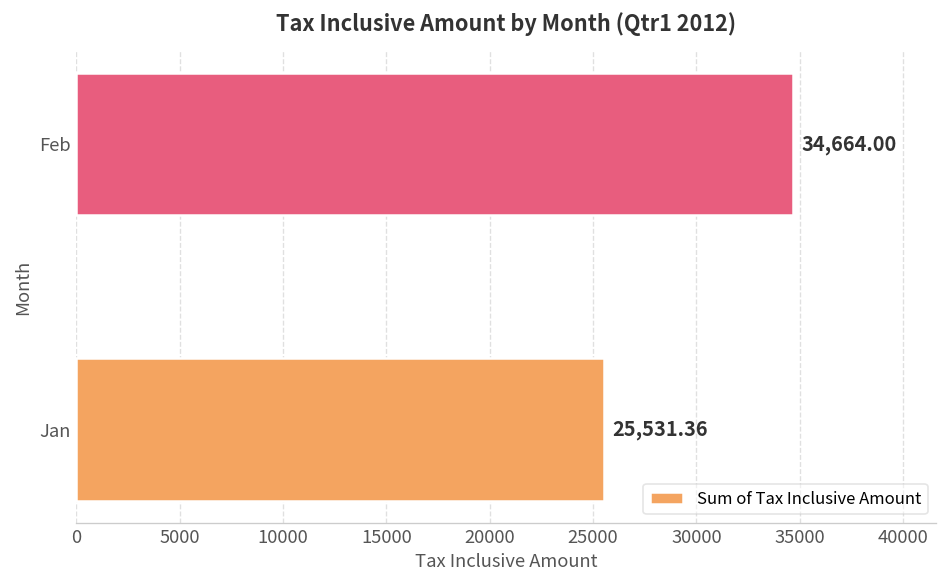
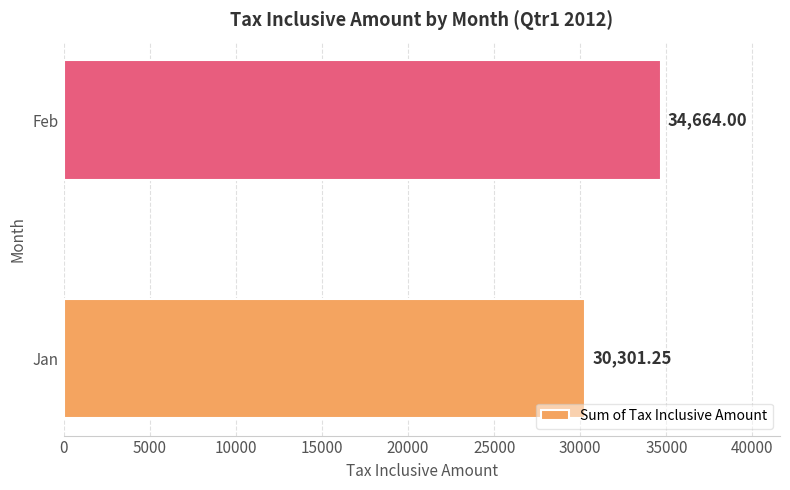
Jan: 25,531.36 -> 30,301.25
